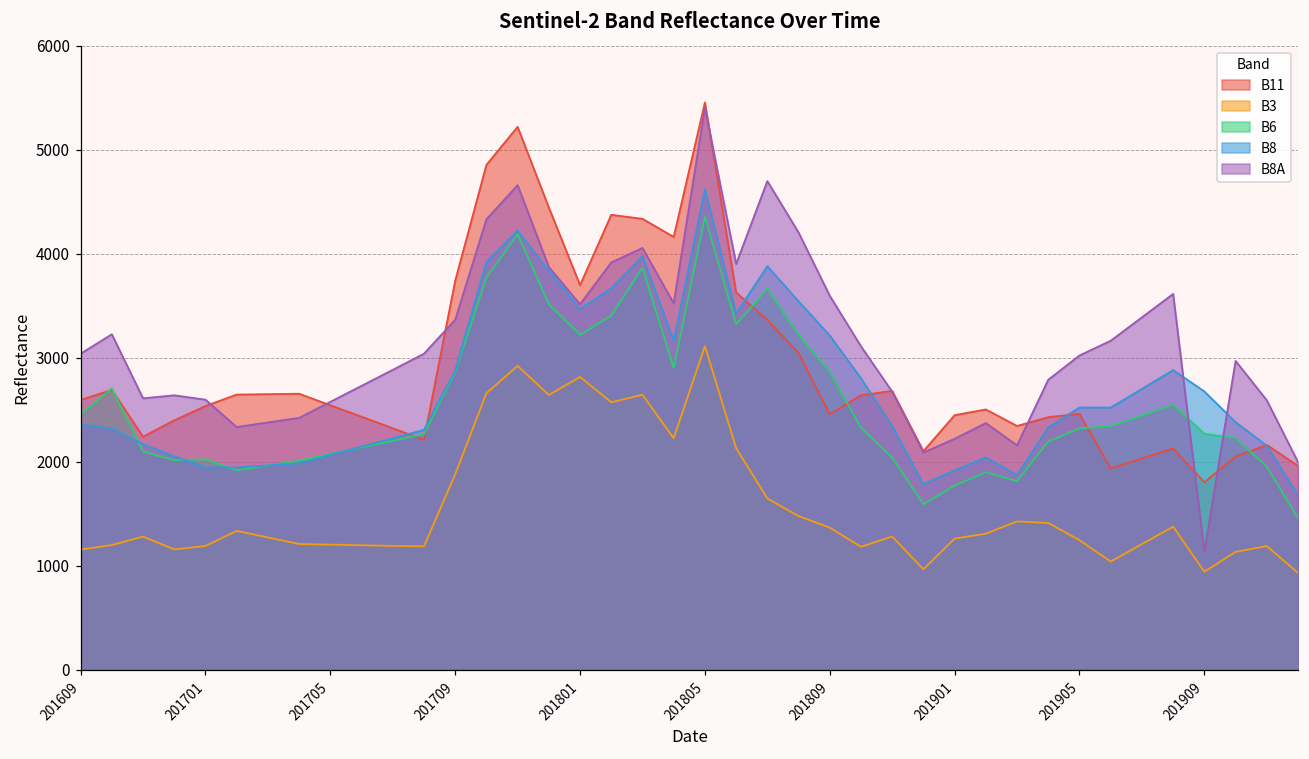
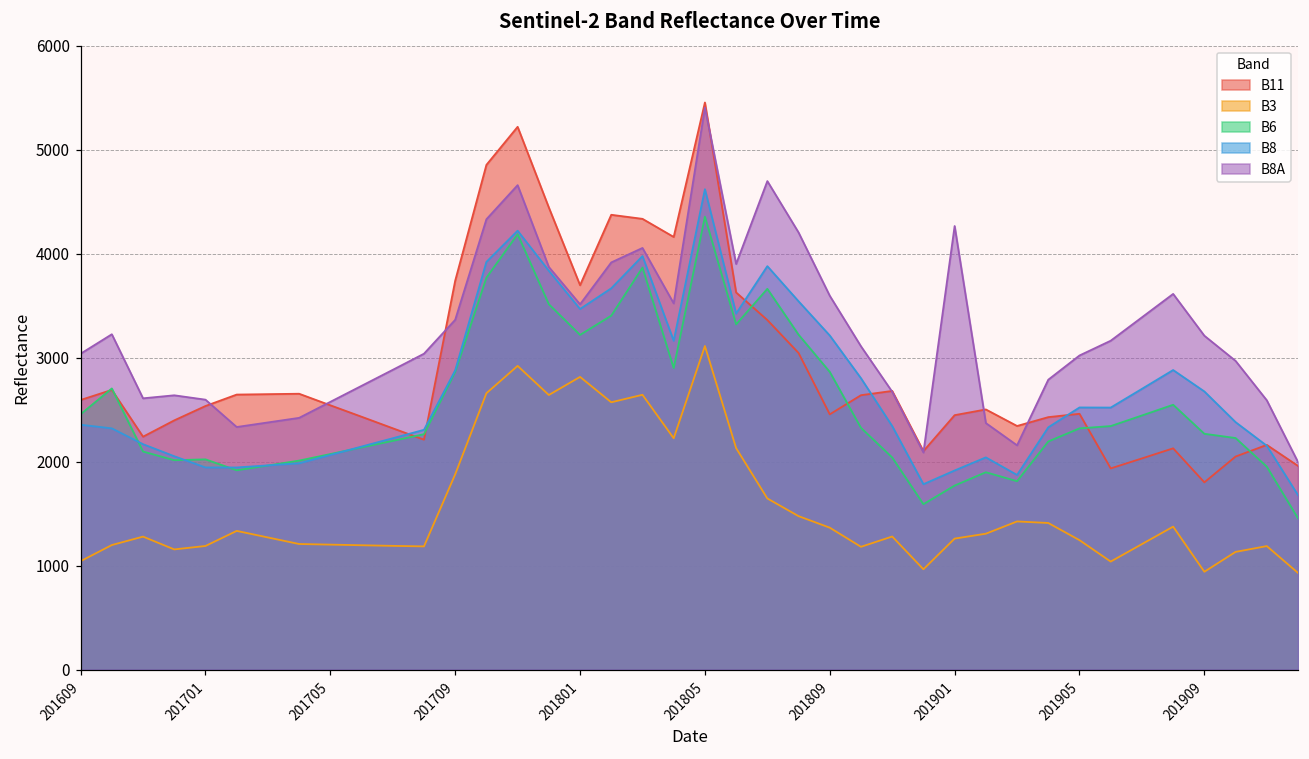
B3, 201609: 1200 -> 1000
B8A, 201901: 2200 -> 4300
B8A, 201909: 1100 -> 3200
